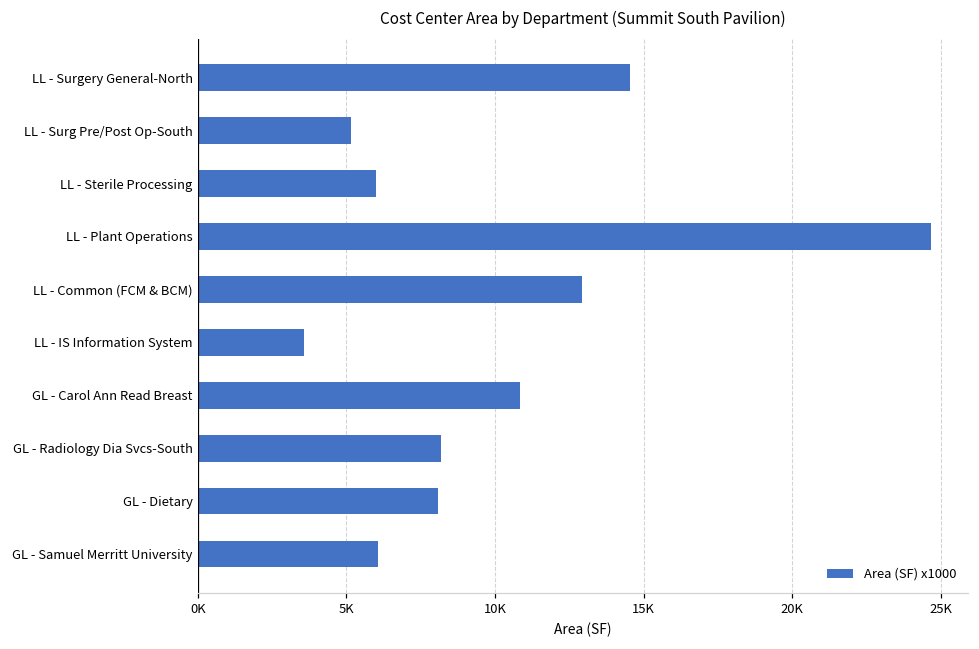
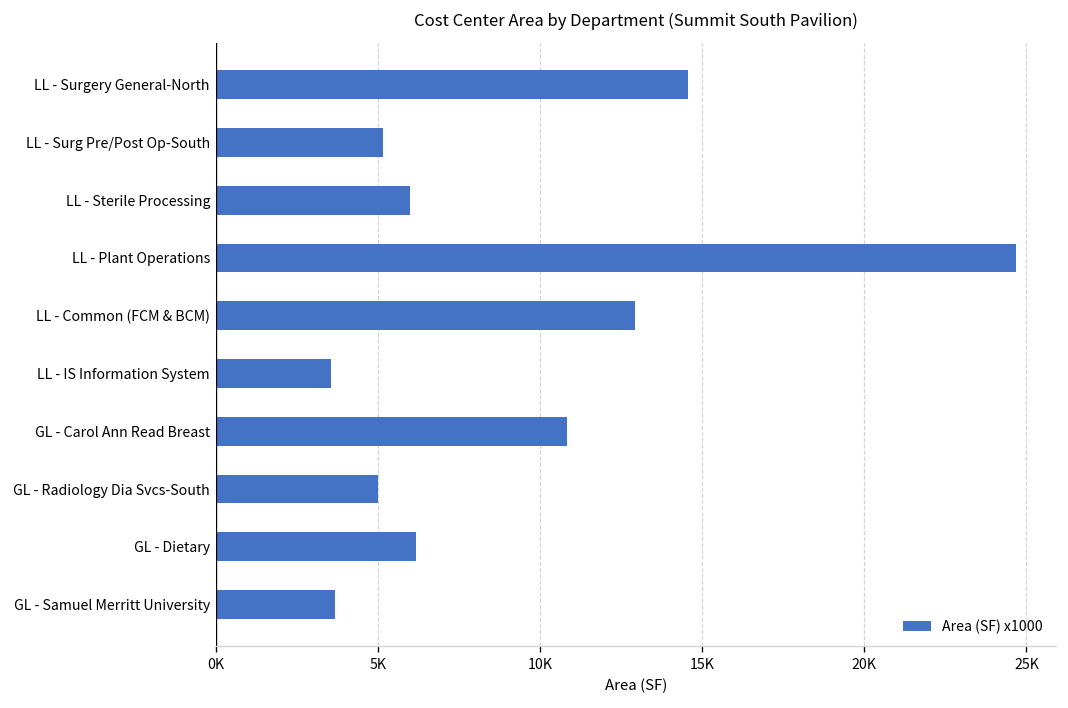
GL - Radiology Dia Svcs-South: 8200 -> 5000
GL - Dietary: 8100 -> 6200
GL - Samuel Merritt University: 6100 -> 3700
